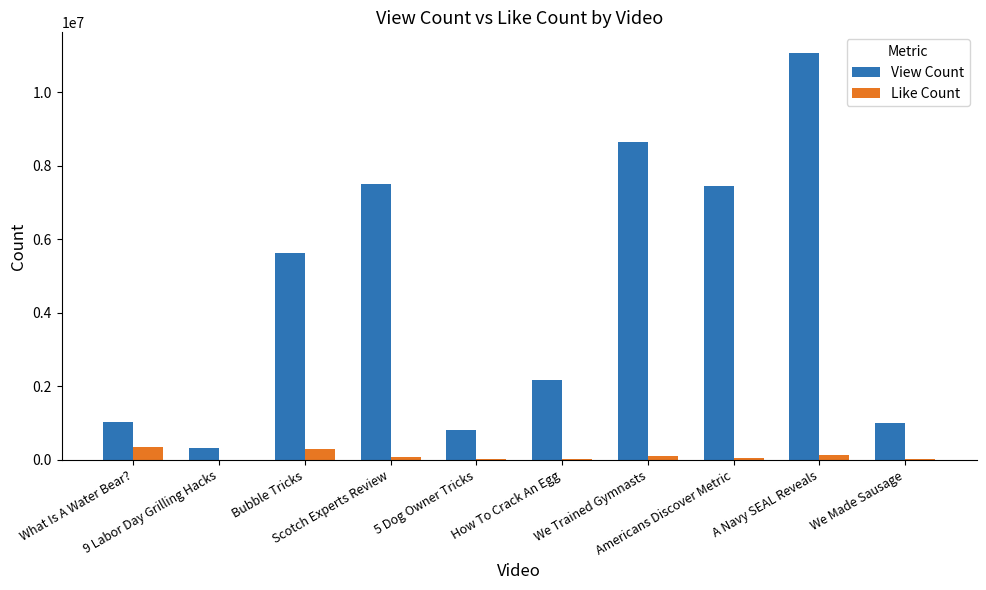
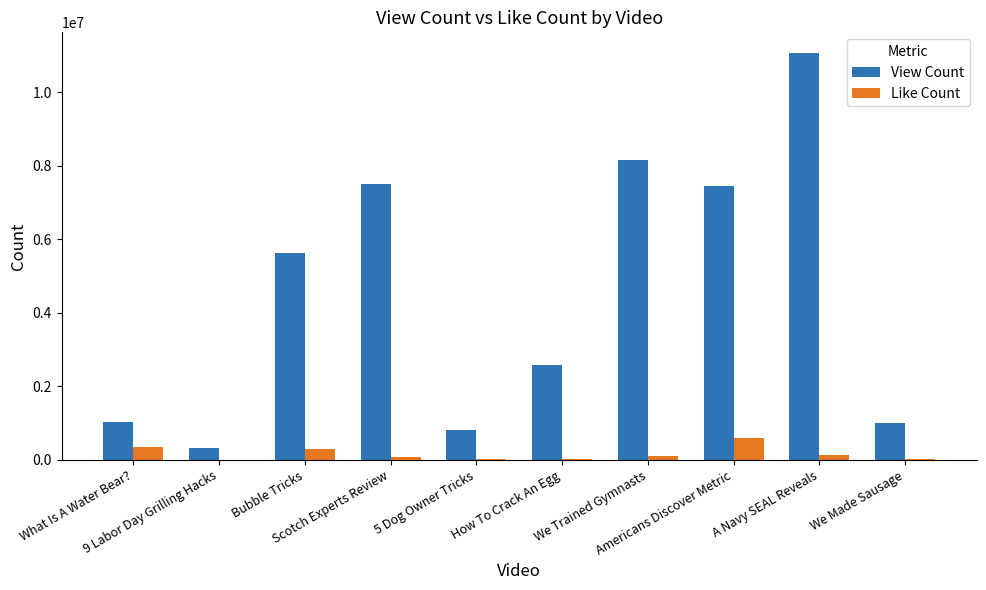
View Count, How To Crack An Egg: 2200000 -> 2600000
View Count, We Trained Gymnasts: 8600000 -> 8200000
Like Count, Americans Discover Metric: 100000 -> 600000
